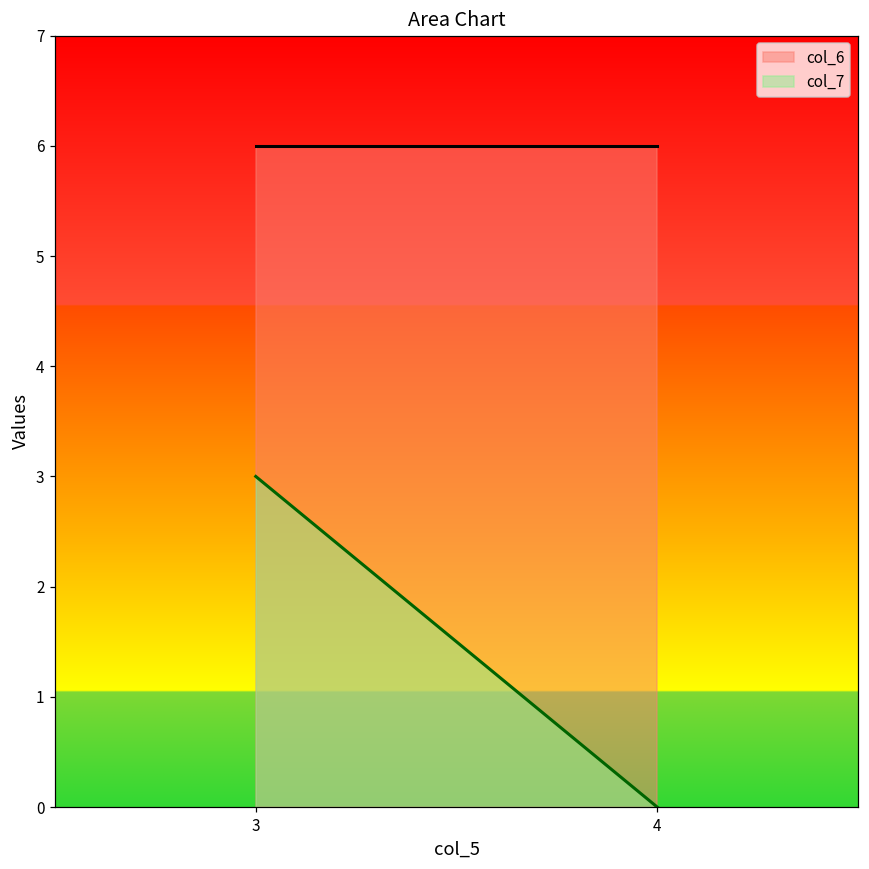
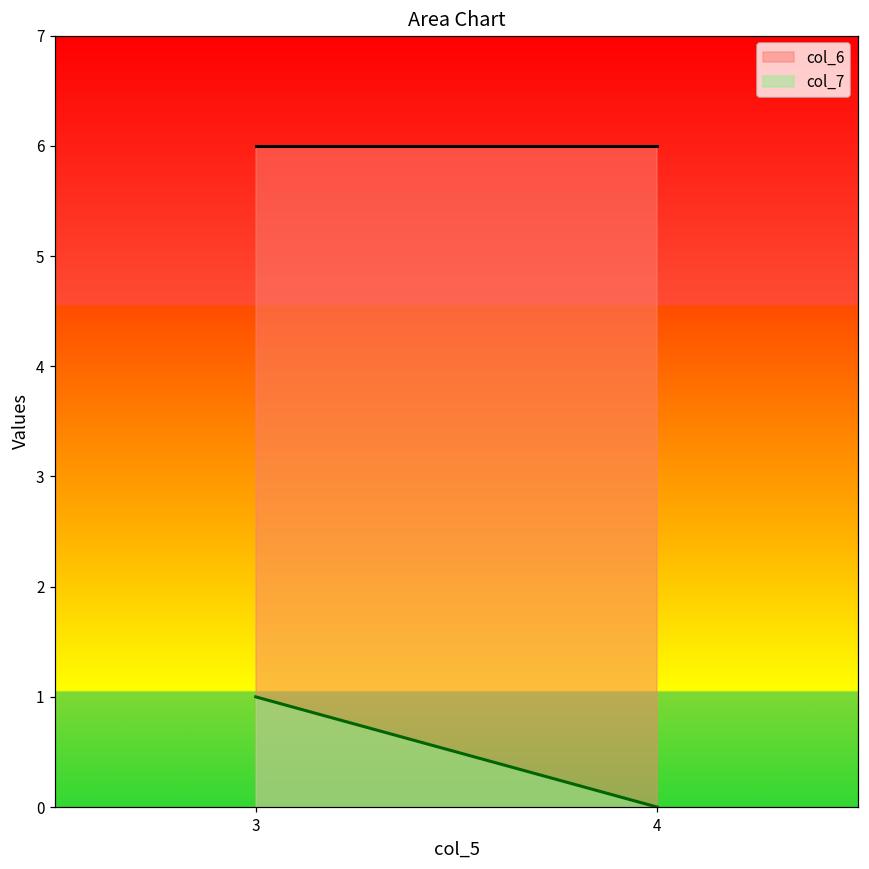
col_7, 3: 3 -> 1
